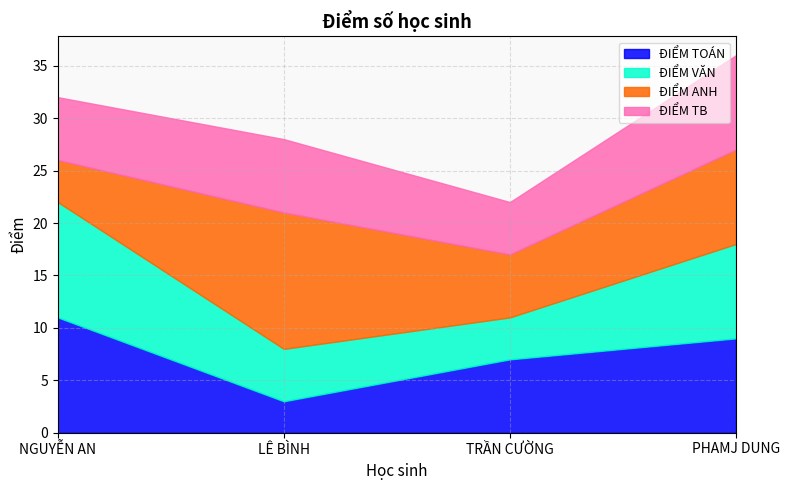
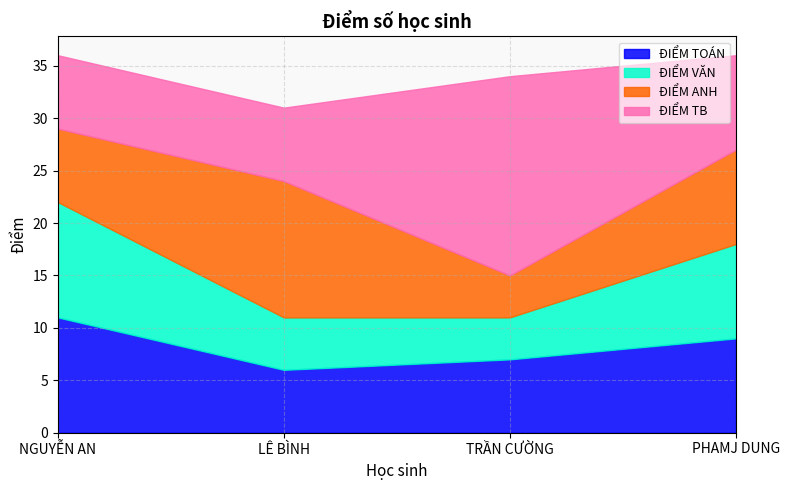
ĐIỂM ANH, NGUYỄN AN: 4 -> 7
ĐIỂM TB, NGUYỄN AN: 6 -> 7
ĐIỂM TOÁN, LÊ BÌNH: 3 -> 6
ĐIỂM ANH, TRẦN CƯỜNG: 6 -> 4
ĐIỂM TB, TRẦN CƯỜNG: 5 -> 19
